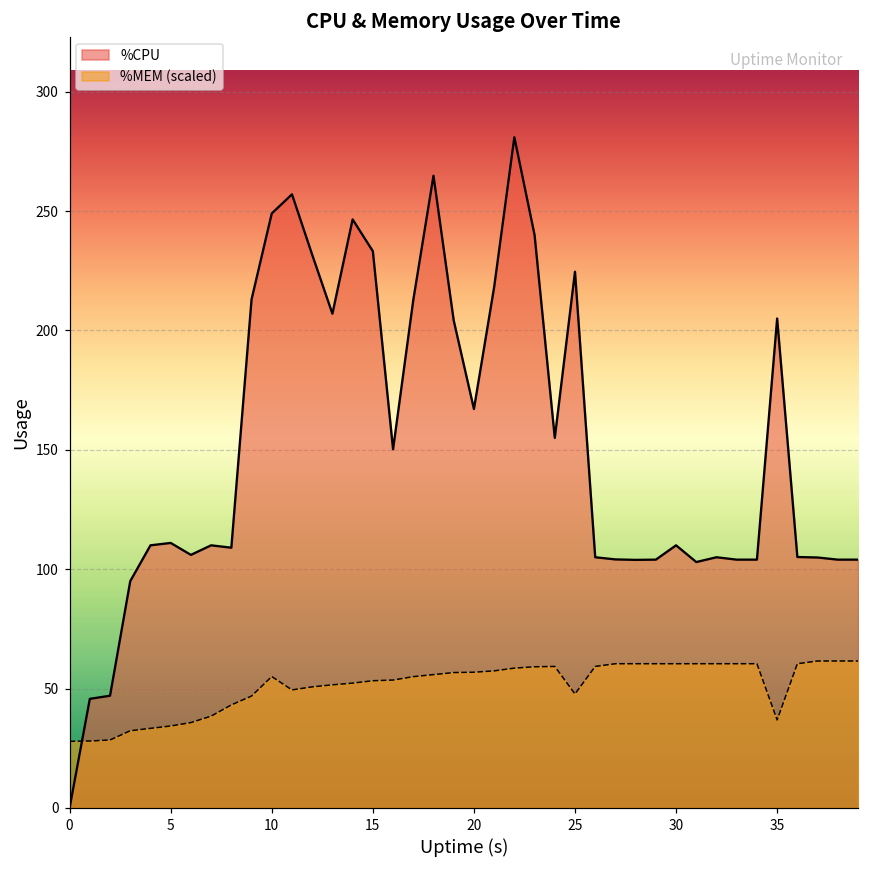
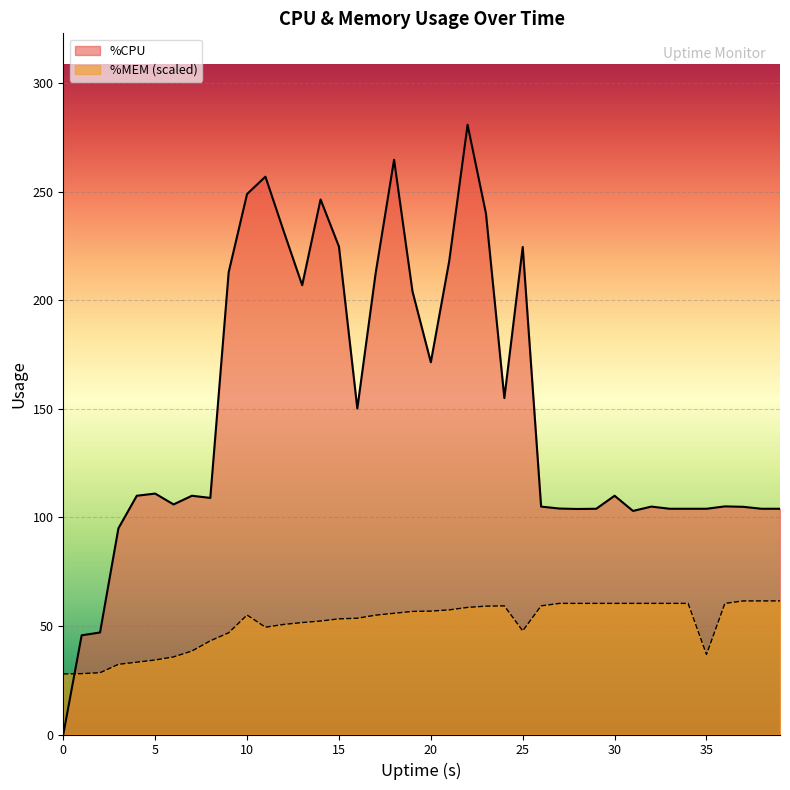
%CPU, 15: 233 -> 225
%CPU, 20: 167 -> 172
%CPU, 35: 205 -> 104
